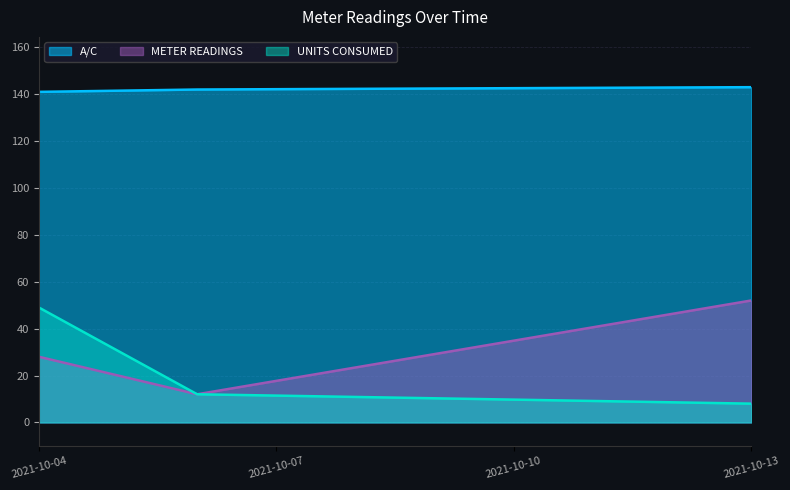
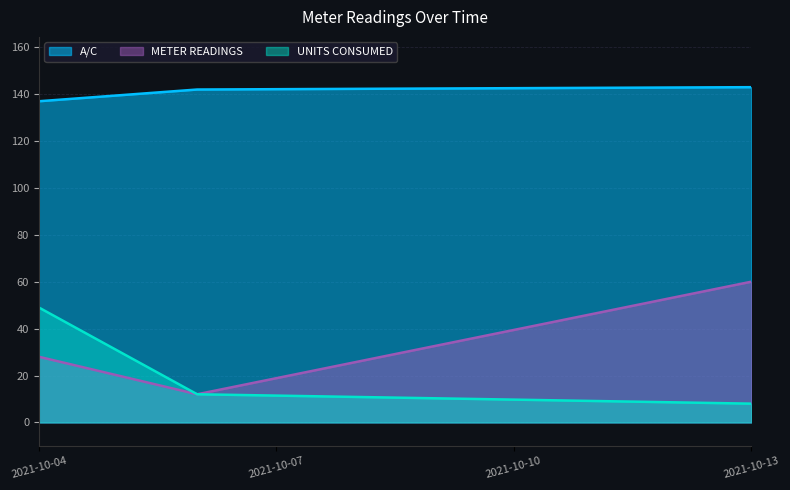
A/C, 2021-10-04: 141 -> 137
METER READINGS, 2021-10-13: 52 -> 60
